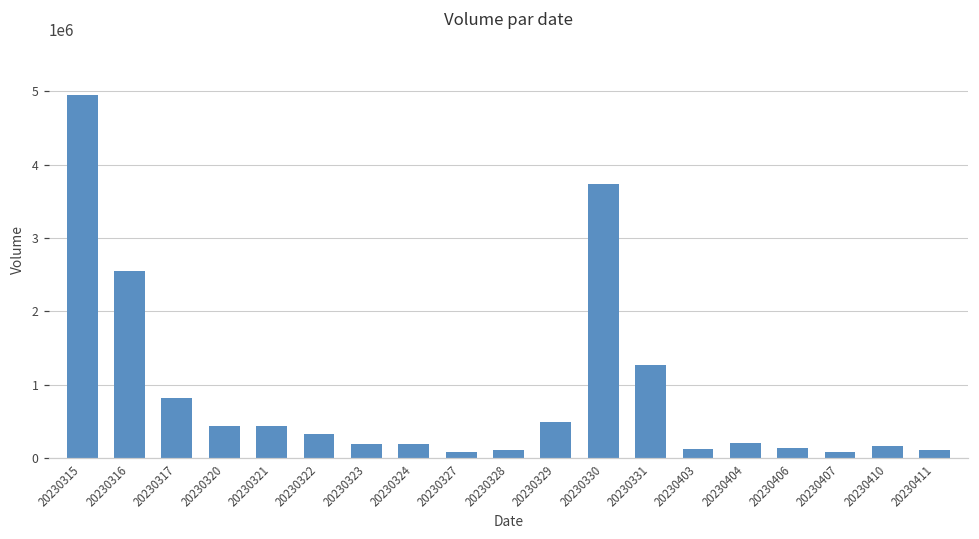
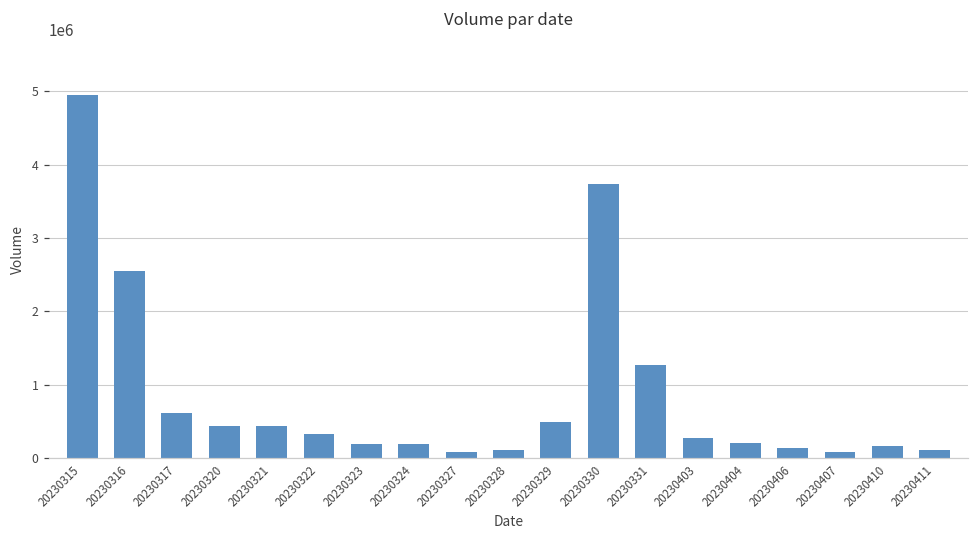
20230317: 800000 -> 600000
20230403: 100000 -> 300000
